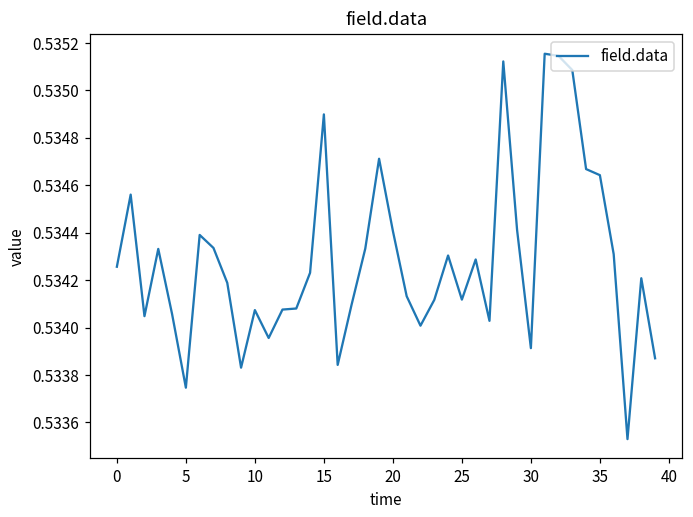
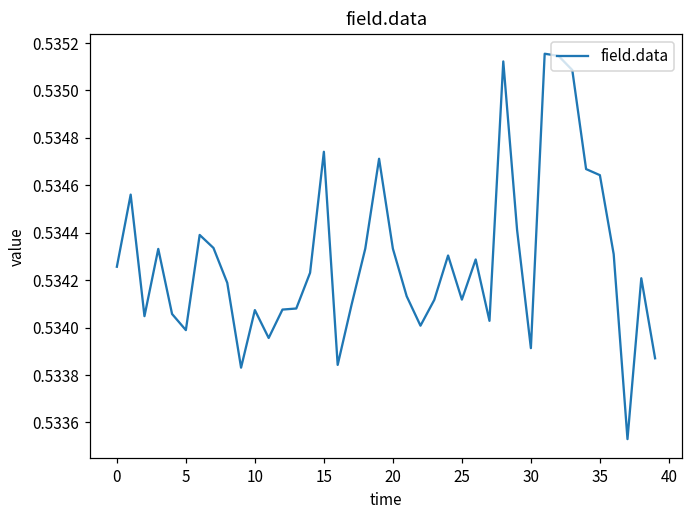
5: 0.53375 -> 0.53399
15: 0.53490 -> 0.53474
20: 0.53441 -> 0.53433
